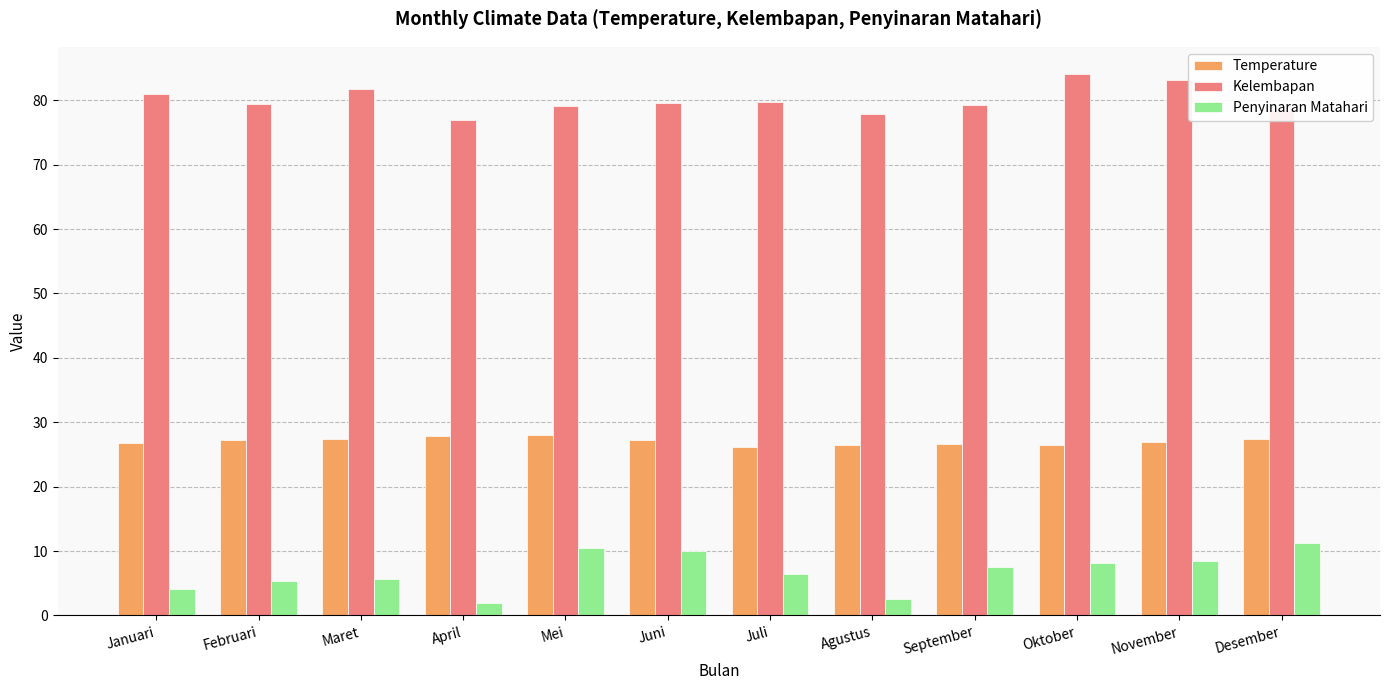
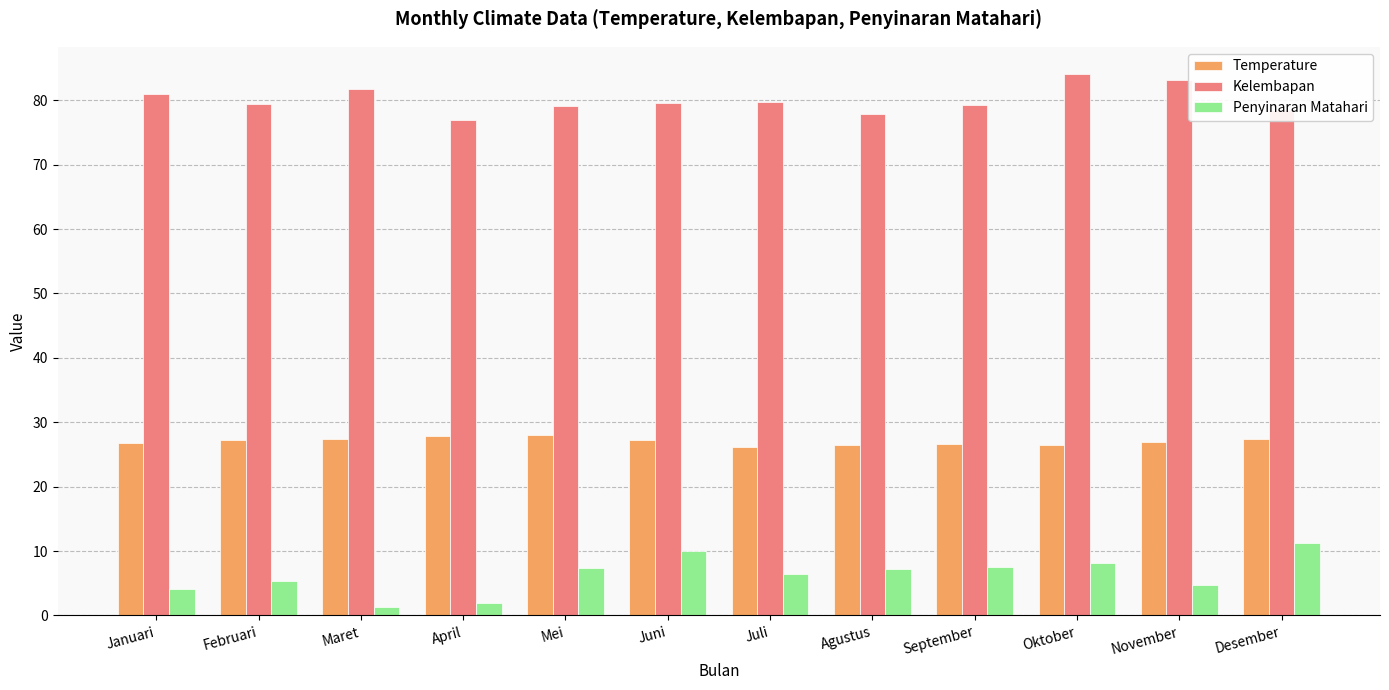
Penyinaran Matahari, Maret: 6 -> 1
Penyinaran Matahari, Mei: 11 -> 7
Penyinaran Matahari, Agustus: 3 -> 7
Penyinaran Matahari, November: 8 -> 5
